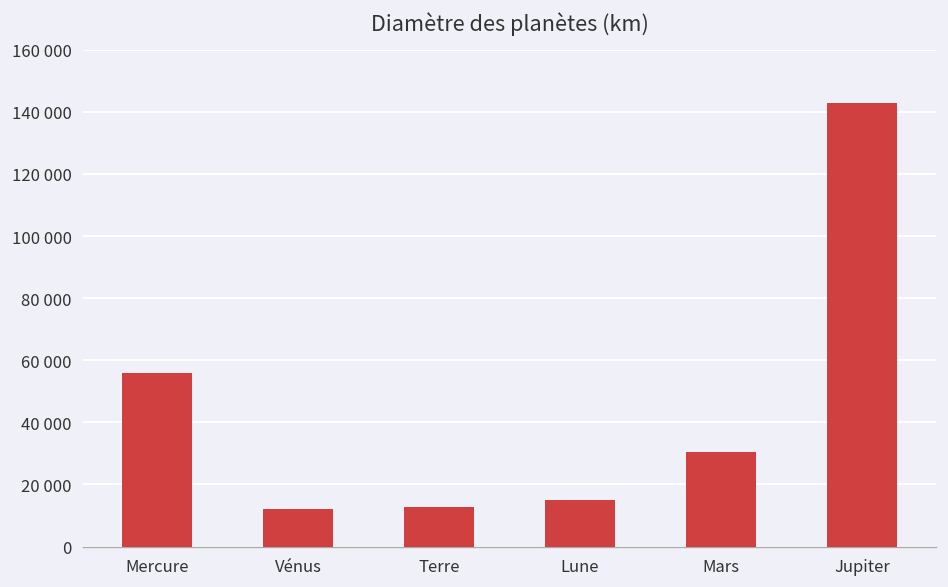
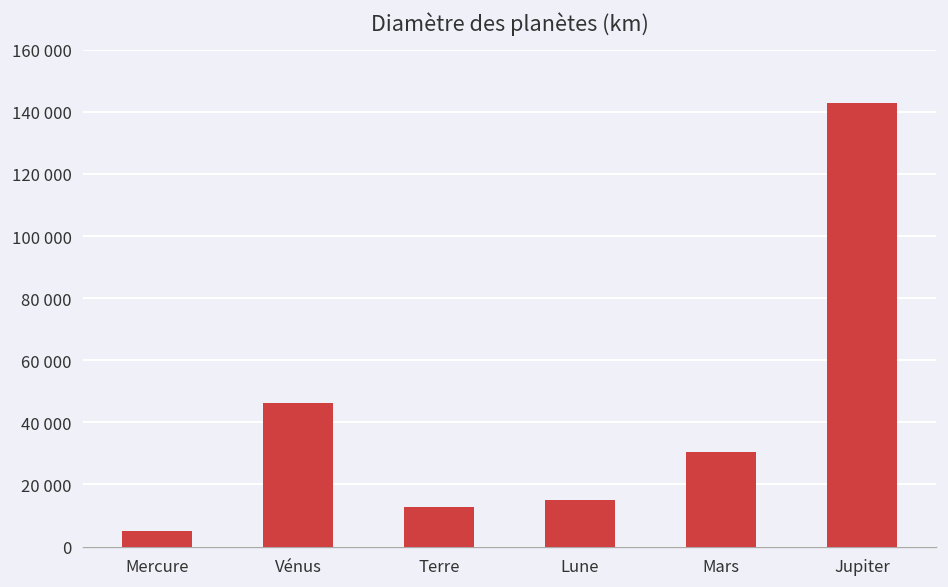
Mercure: 56000 -> 5000
Vénus: 12000 -> 46000
